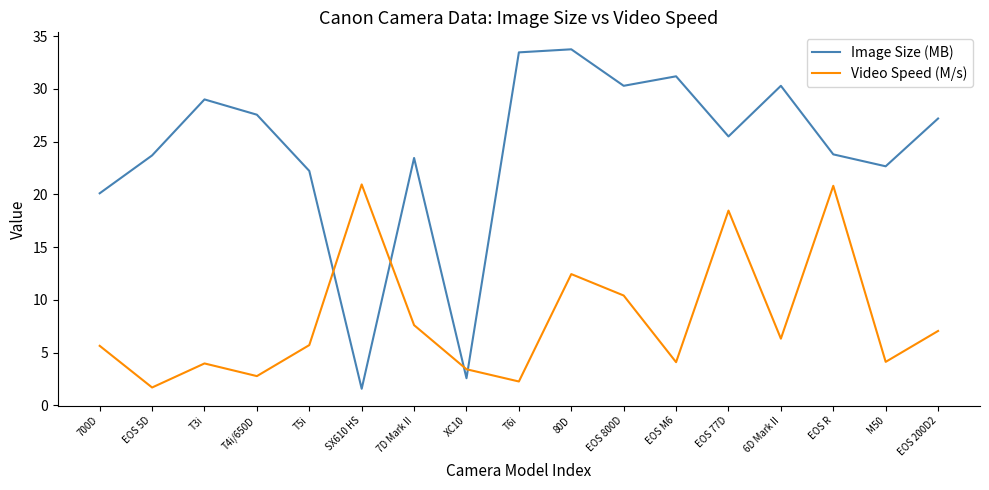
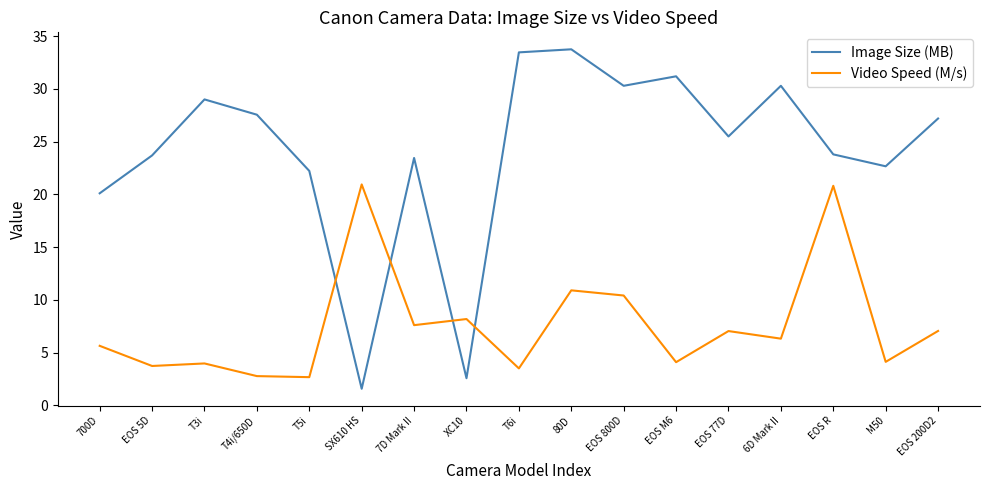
Video Speed (M/s), EOS 5D: 1.7 -> 3.7
Video Speed (M/s), T5i: 5.7 -> 2.7
Video Speed (M/s), XC10: 3.4 -> 8.2
Video Speed (M/s), T6i: 2.3 -> 3.5
Video Speed (M/s), 80D: 12.5 -> 10.9
Video Speed (M/s), EOS 77D: 18.5 -> 7.1
